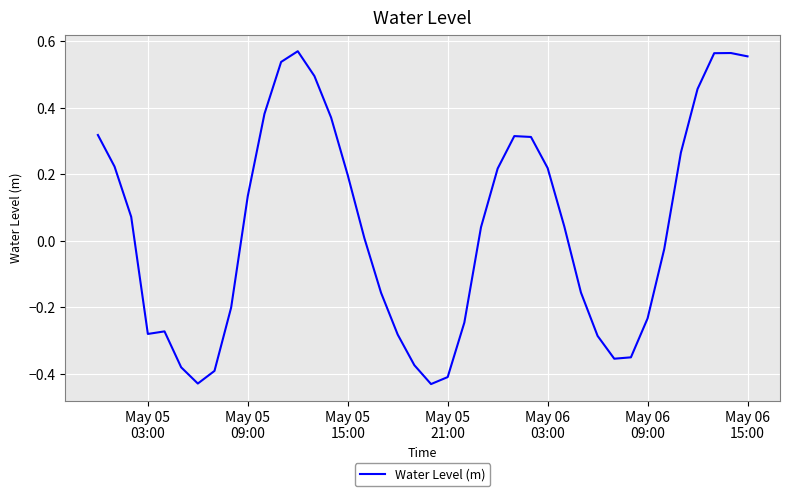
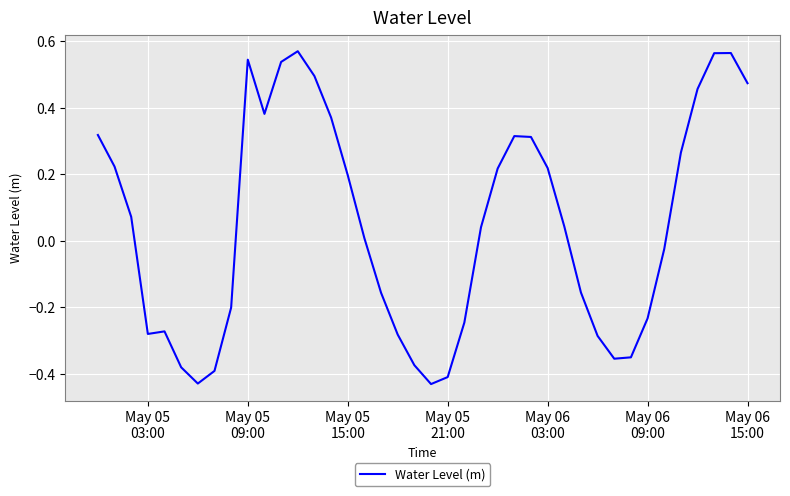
May 05 09:00: 0.13 -> 0.54
May 06 15:00: 0.55 -> 0.47
